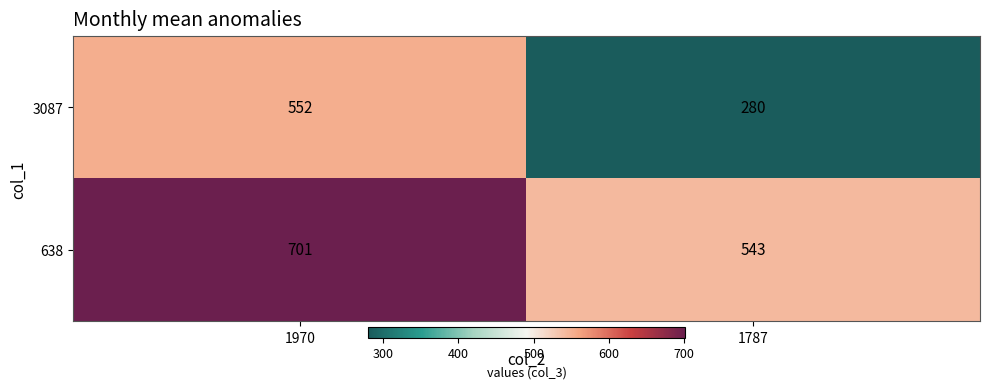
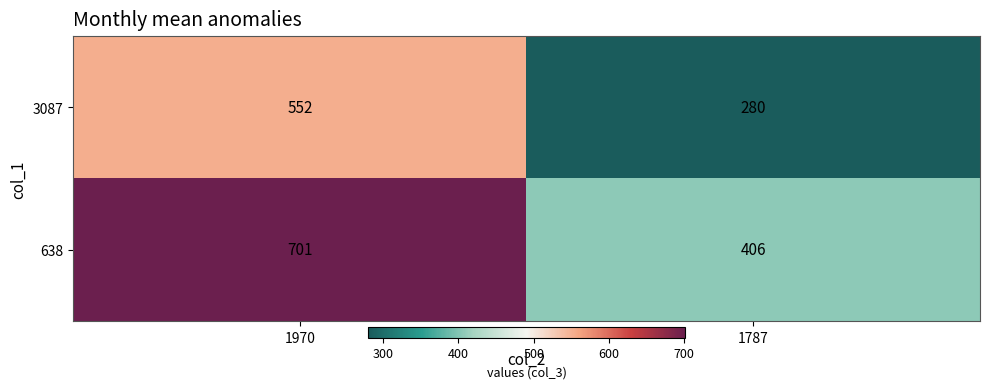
638, 1787: 543 -> 406
